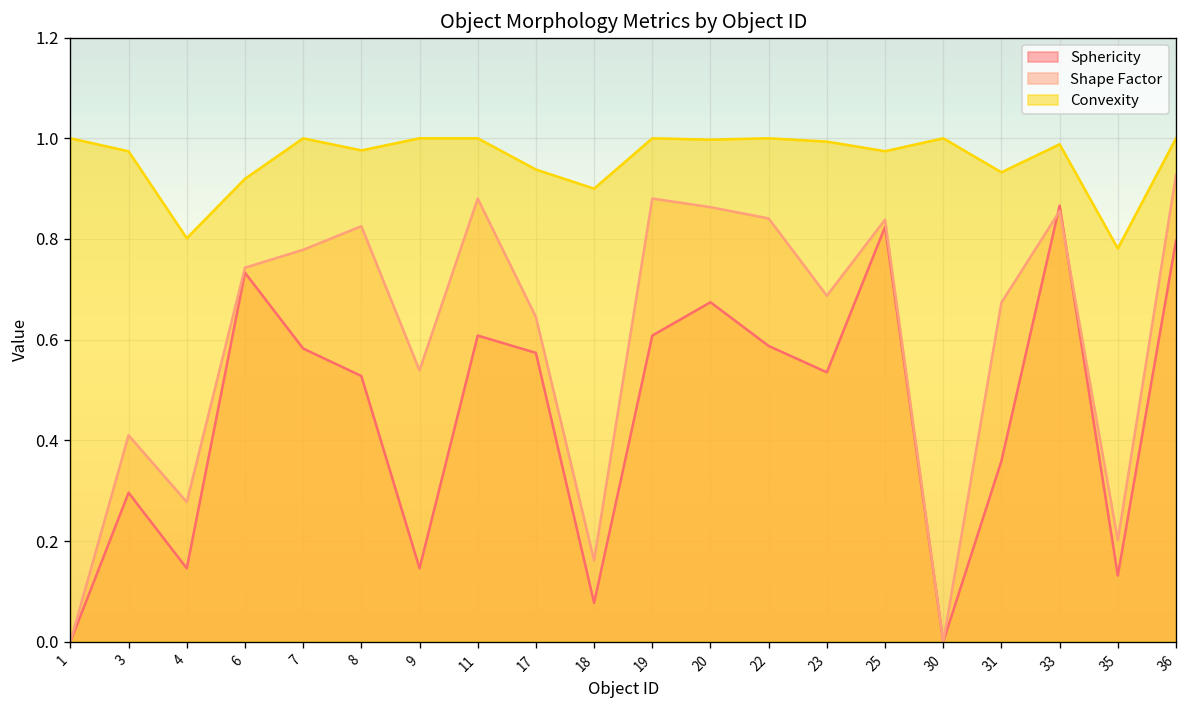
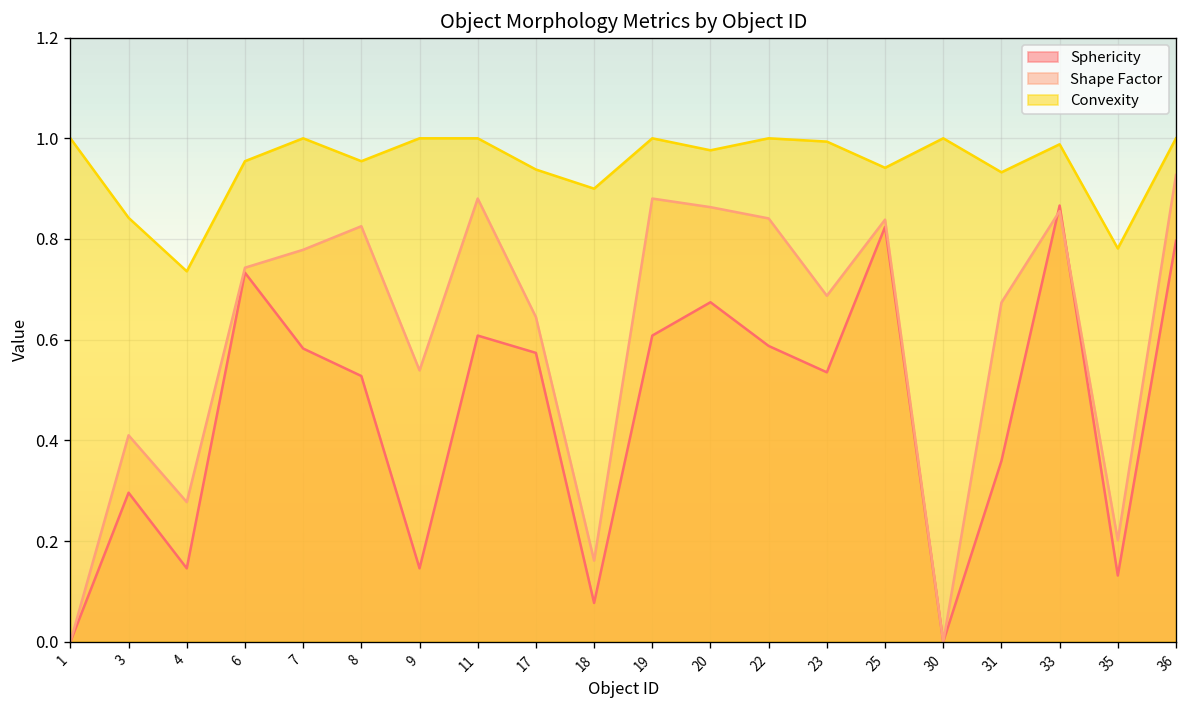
Convexity, 3: 0.97 -> 0.84
Convexity, 4: 0.80 -> 0.74
Convexity, 6: 0.92 -> 0.95
Convexity, 8: 0.98 -> 0.95
Convexity, 20: 1.00 -> 0.98
Convexity, 25: 0.97 -> 0.94
